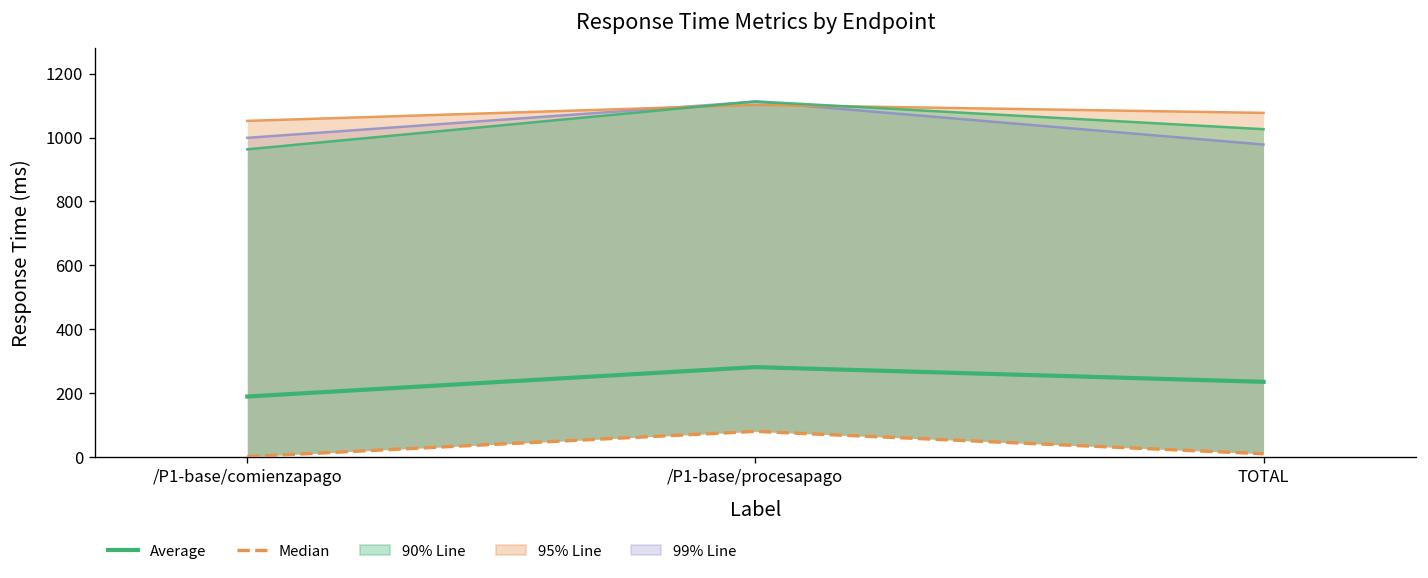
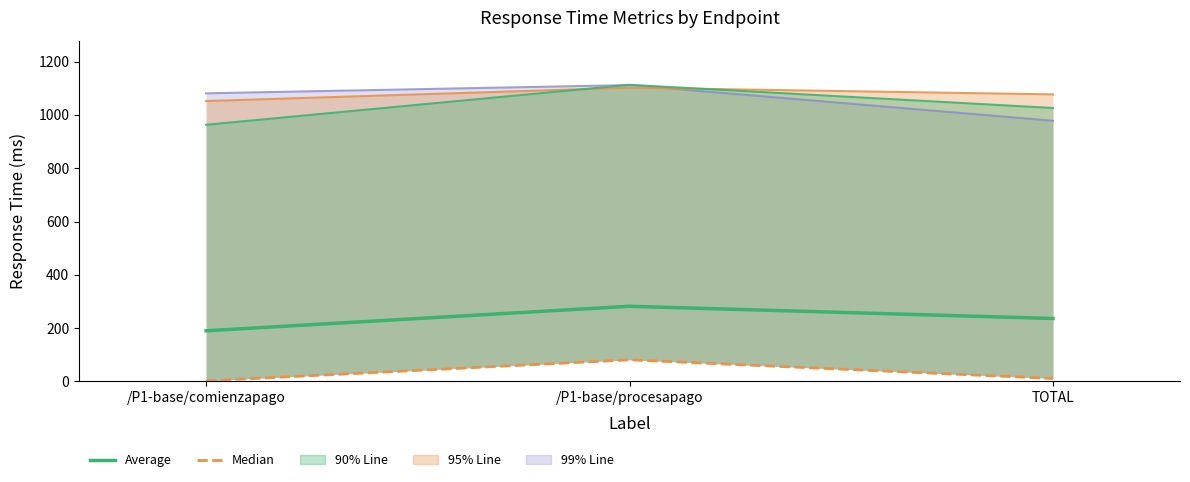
99% Line, /P1-base/comienzapago: 1000 -> 1080
